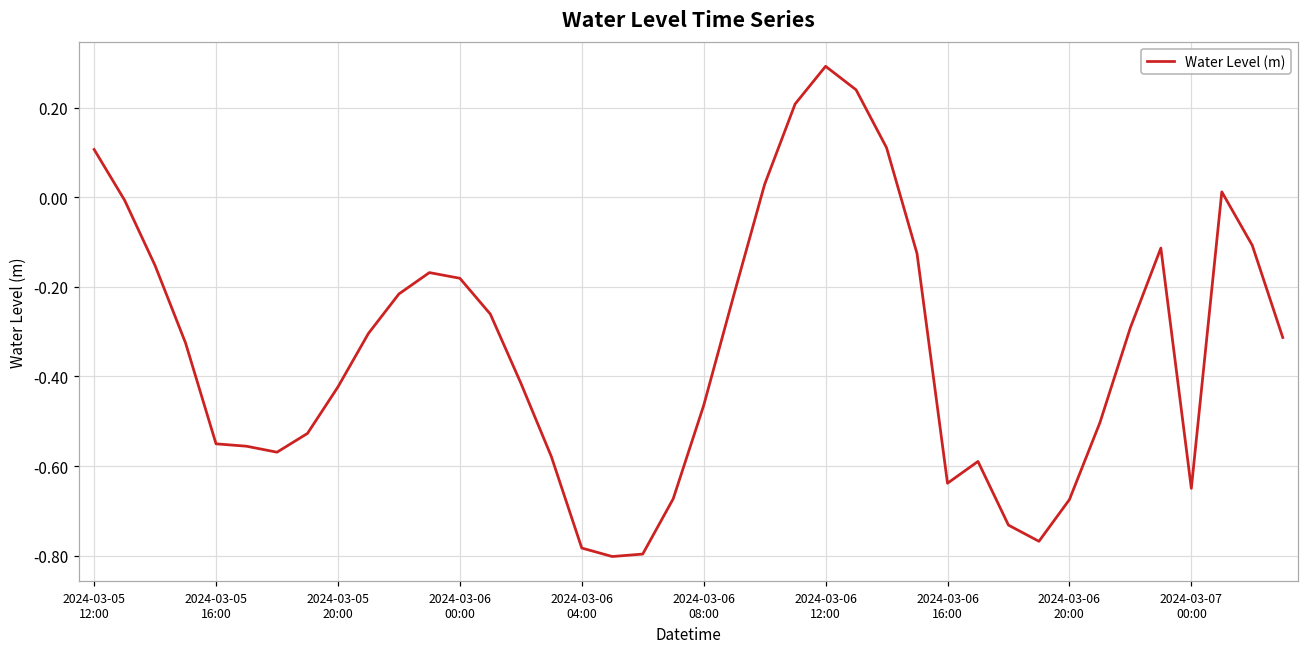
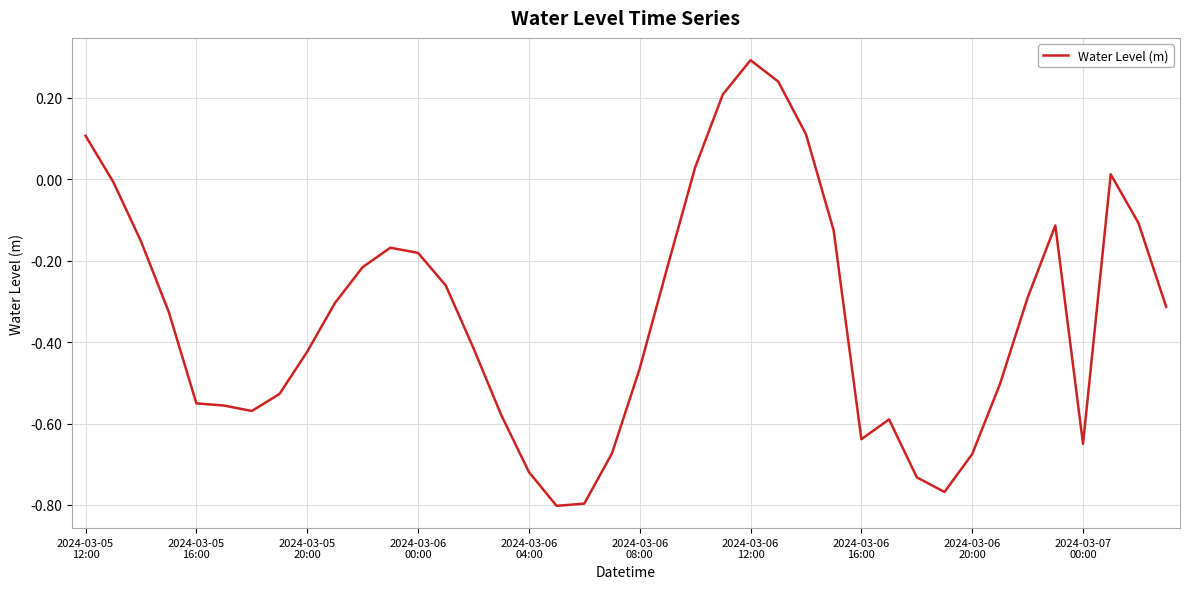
2024-03-06 04:00: -0.78 -> -0.72
